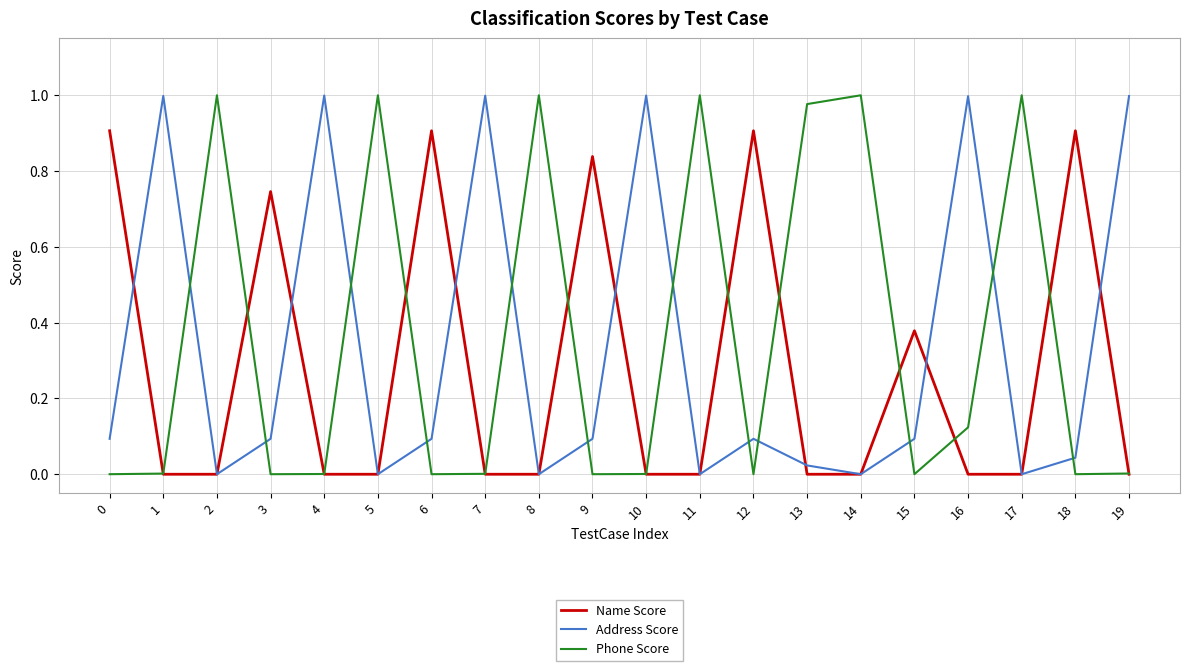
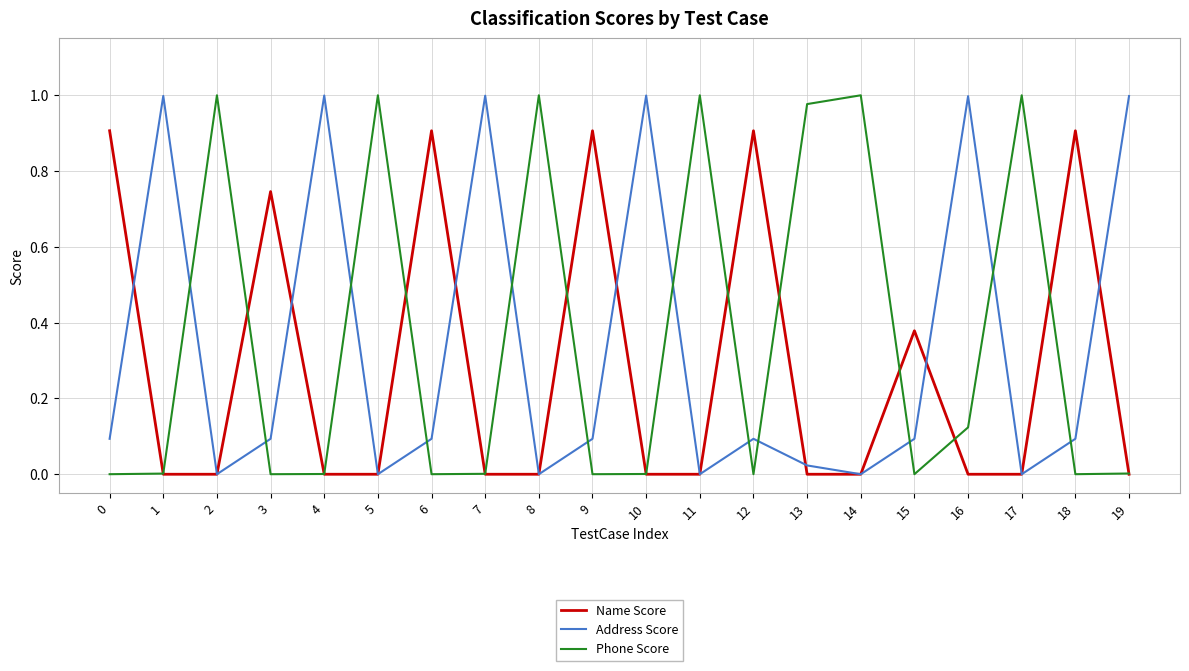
Name Score, 9: 0.84 -> 0.91
Address Score, 18: 0.04 -> 0.09
